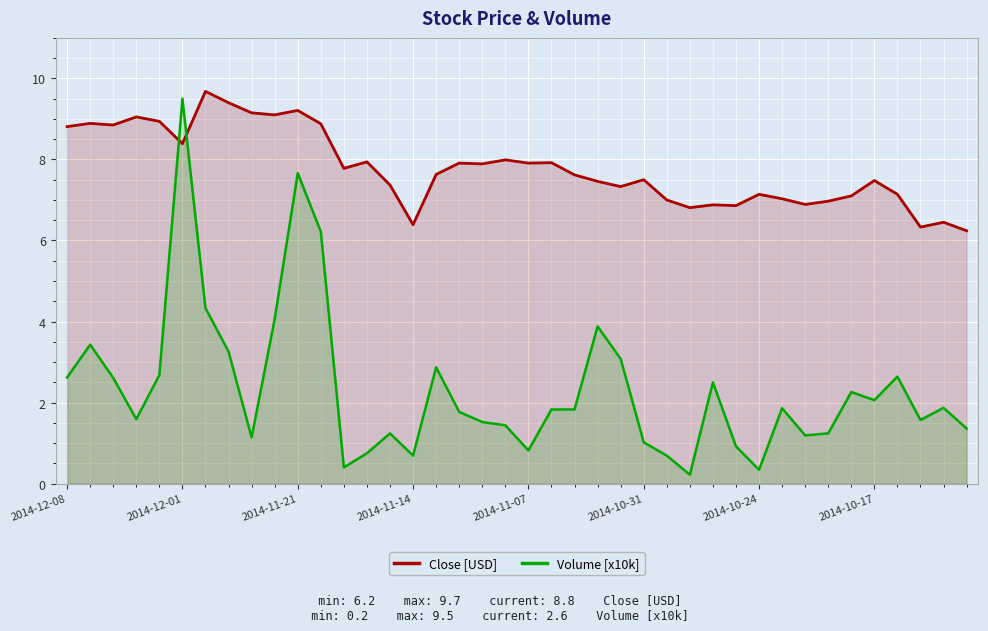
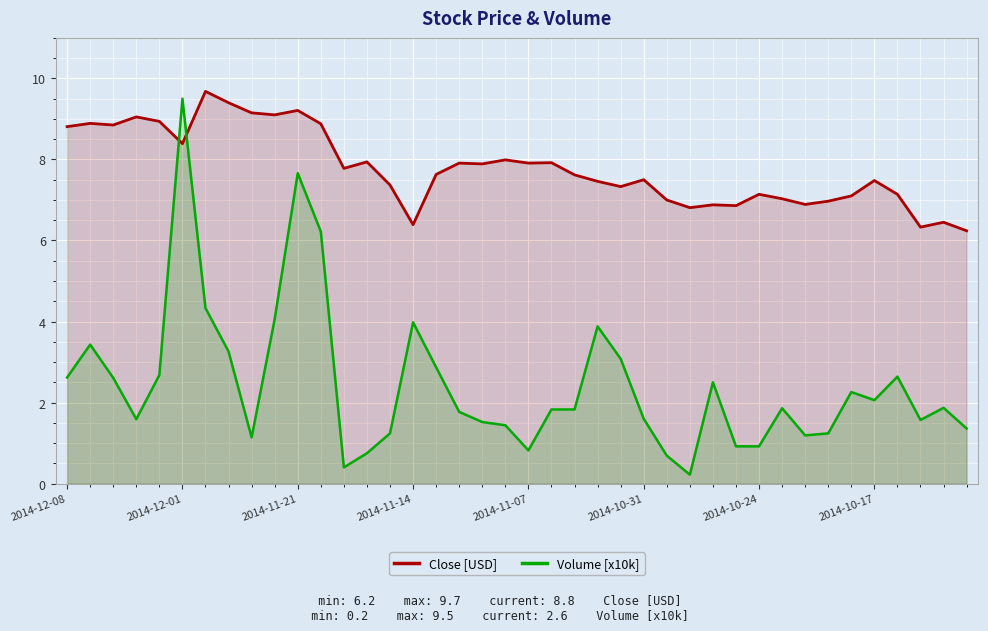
Volume [x10k], 2014-11-14: 0.7 -> 4.0
Volume [x10k], 2014-10-31: 1.0 -> 1.6
Volume [x10k], 2014-10-24: 0.3 -> 0.9
